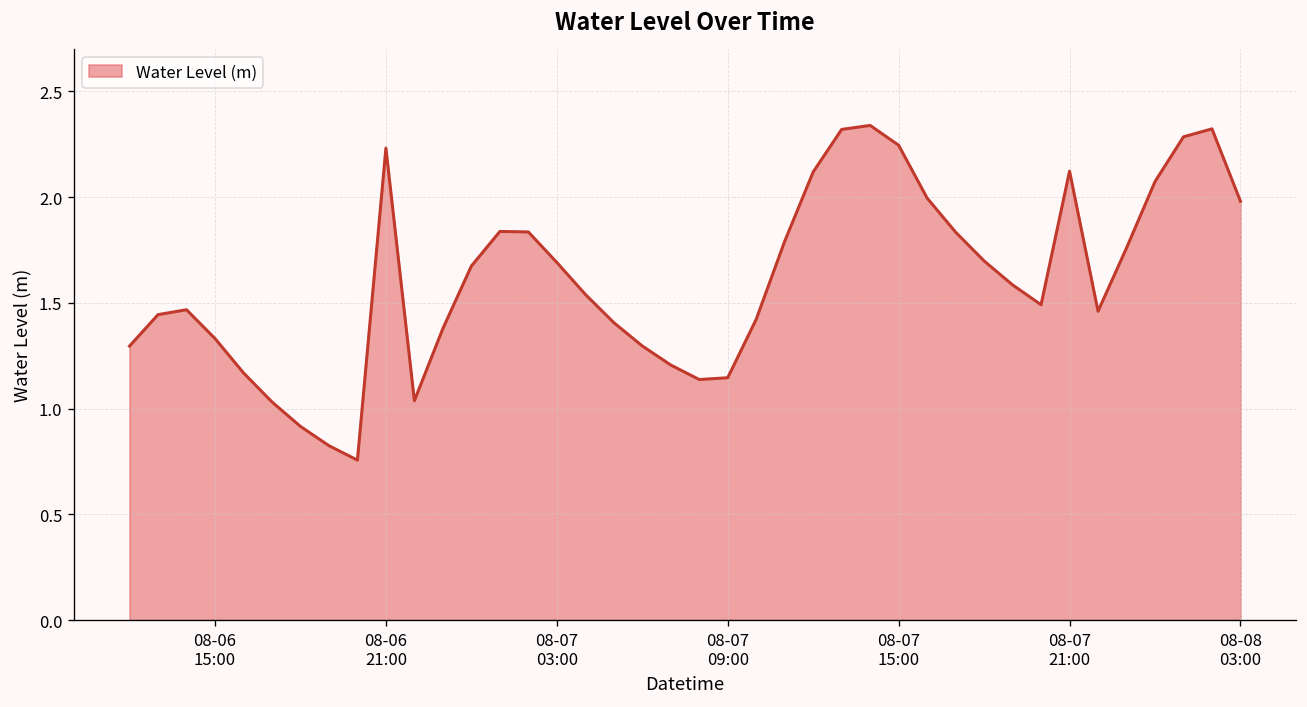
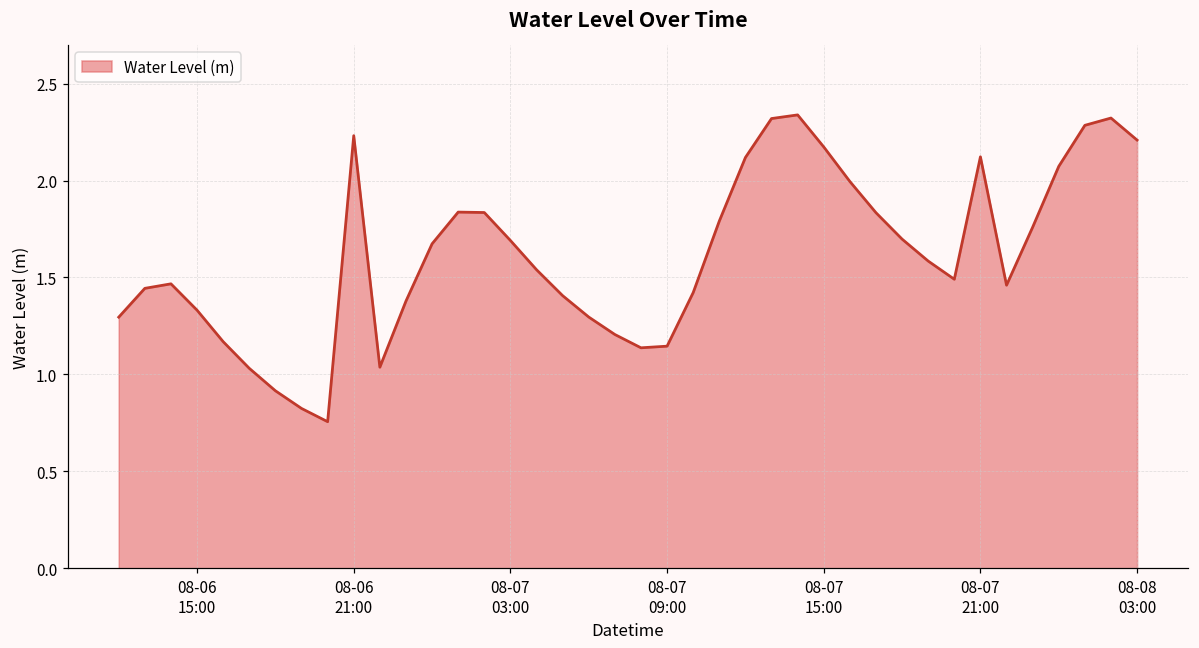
08-07 15:00: 2.25 -> 2.17
08-08 03:00: 1.98 -> 2.21
